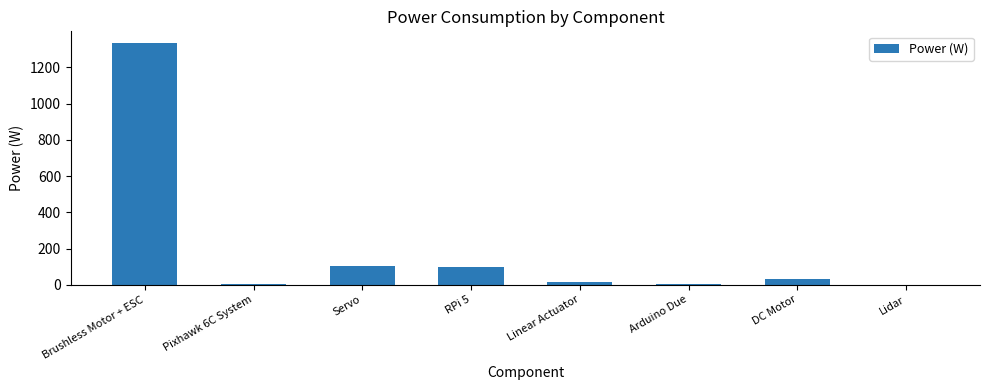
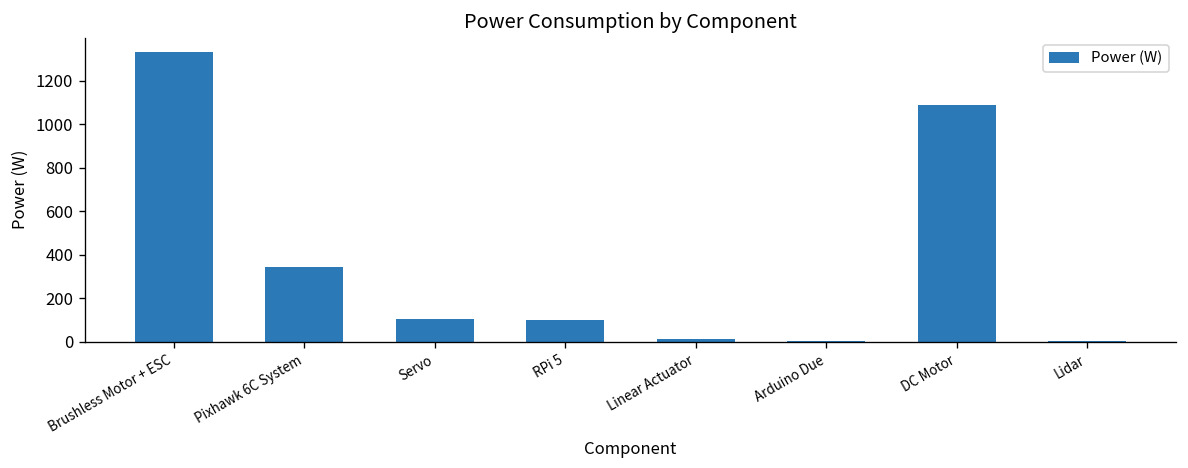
Pixhawk 6C System: 10 -> 340
DC Motor: 30 -> 1090
